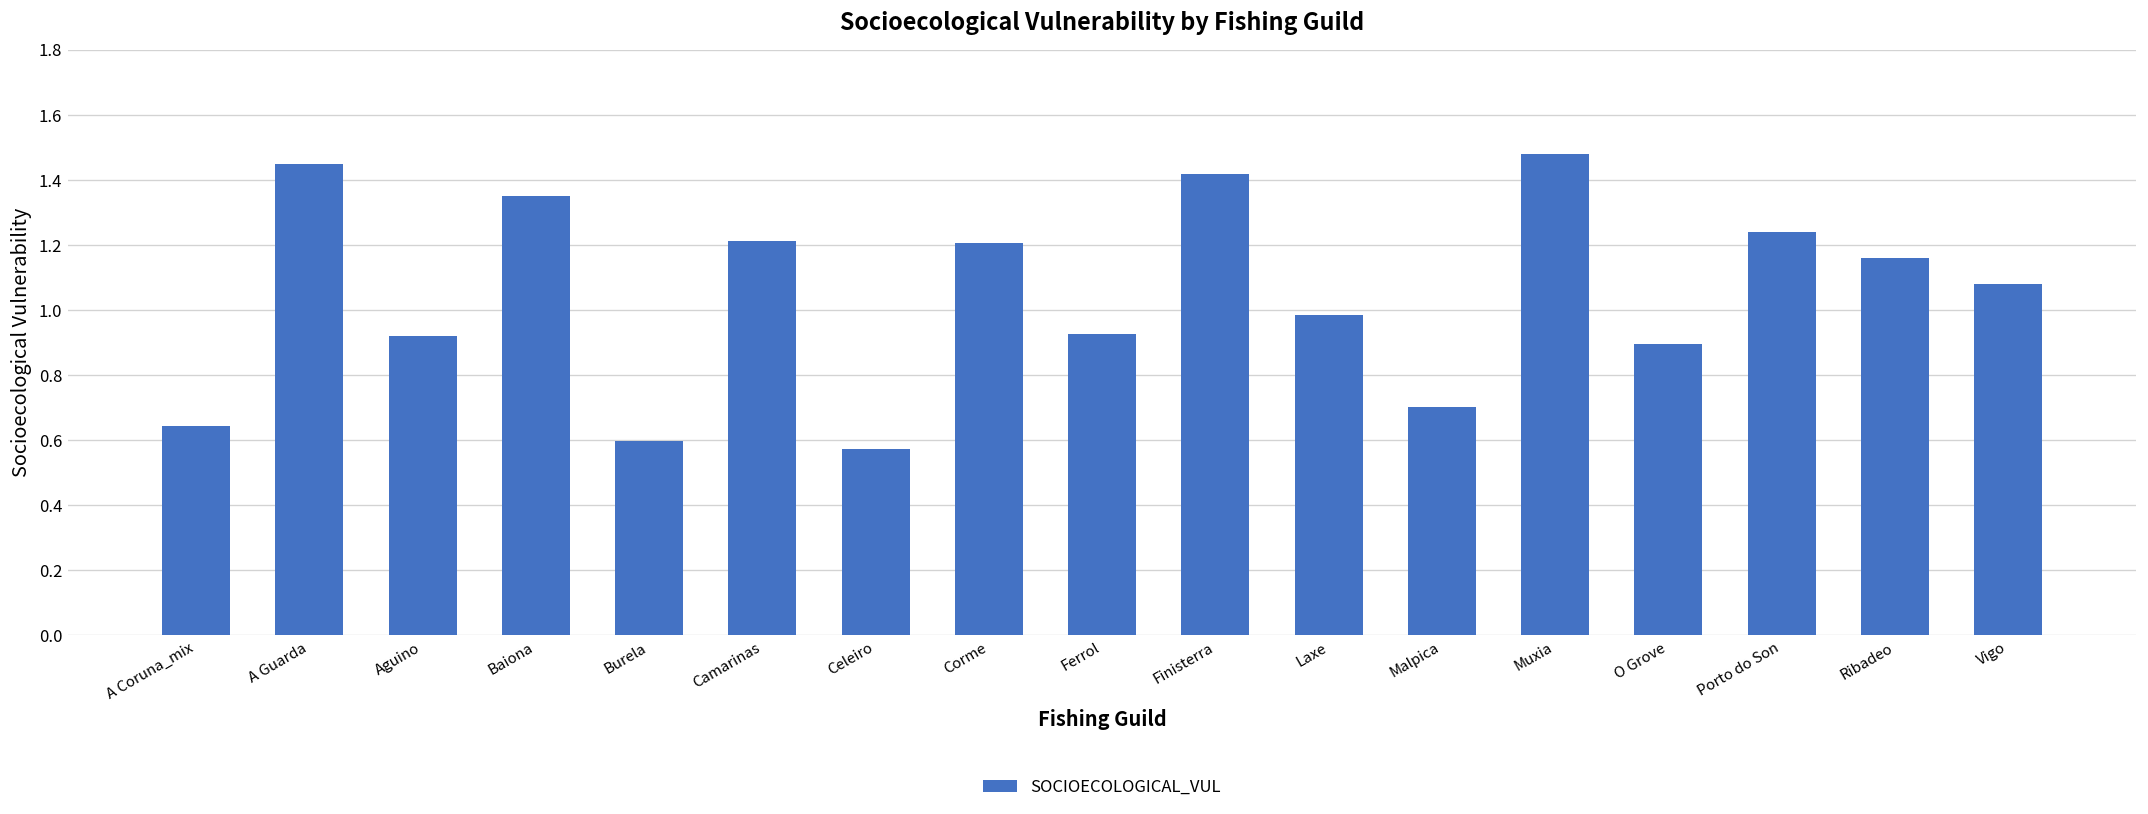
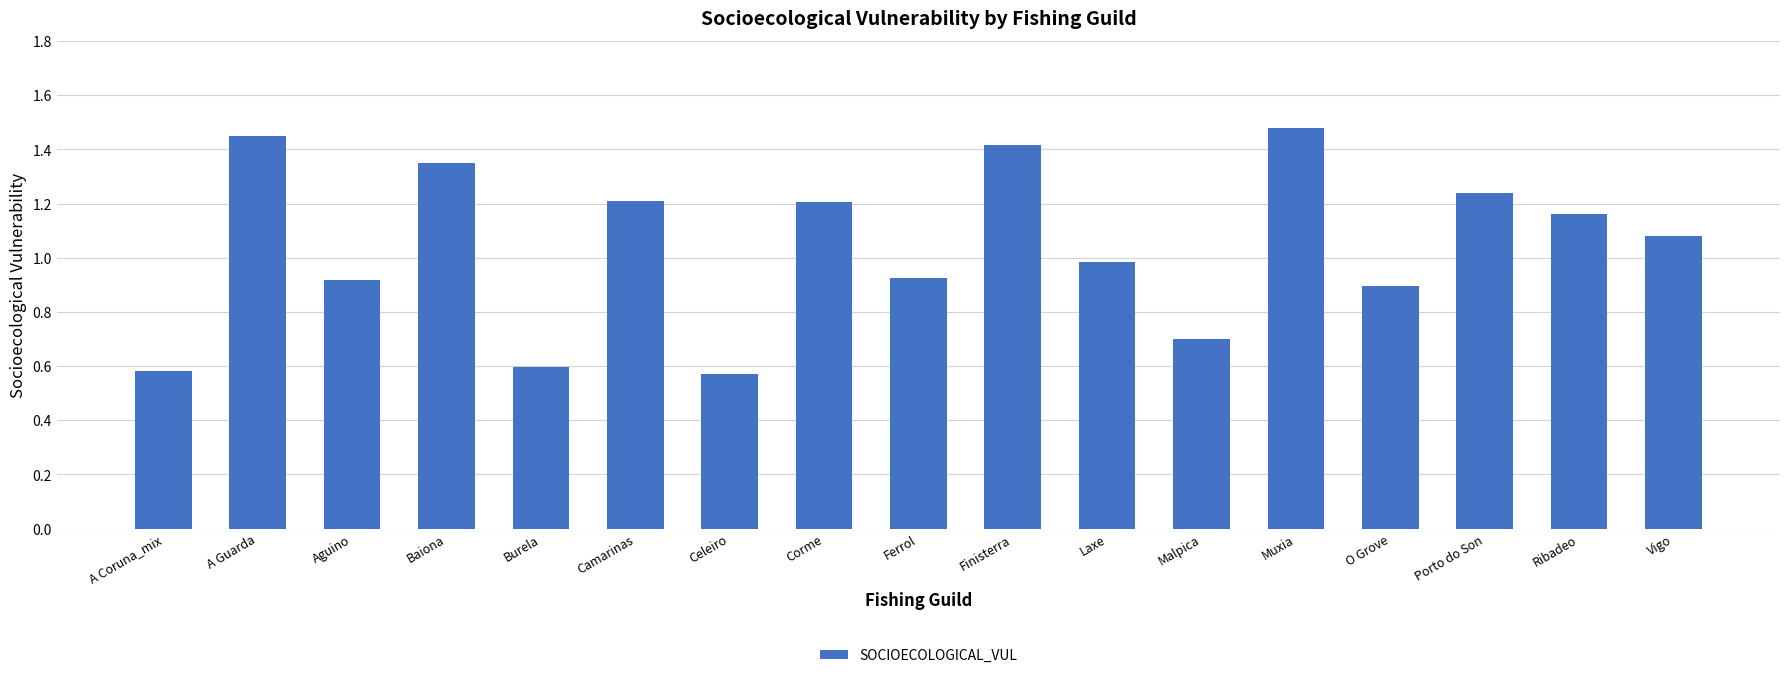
A Coruna_mix: 0.64 -> 0.58
